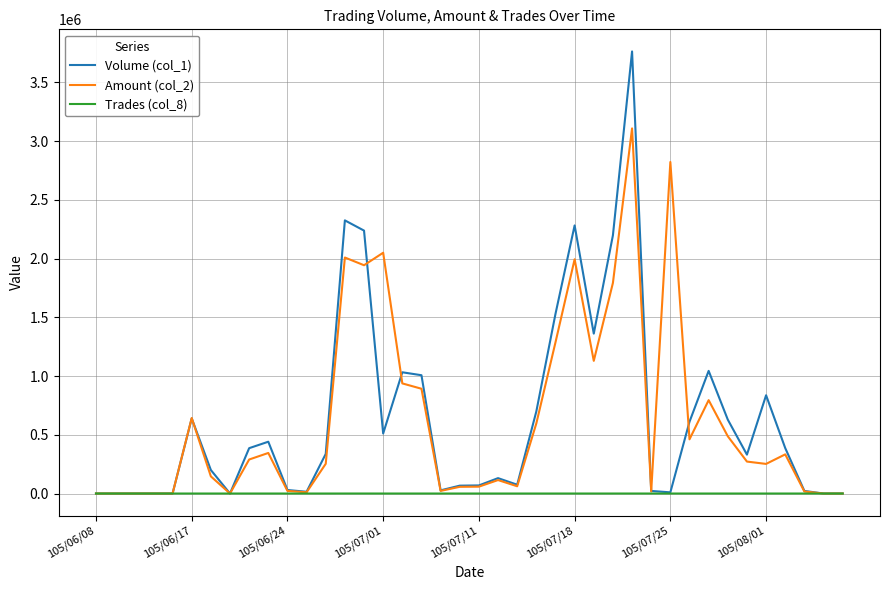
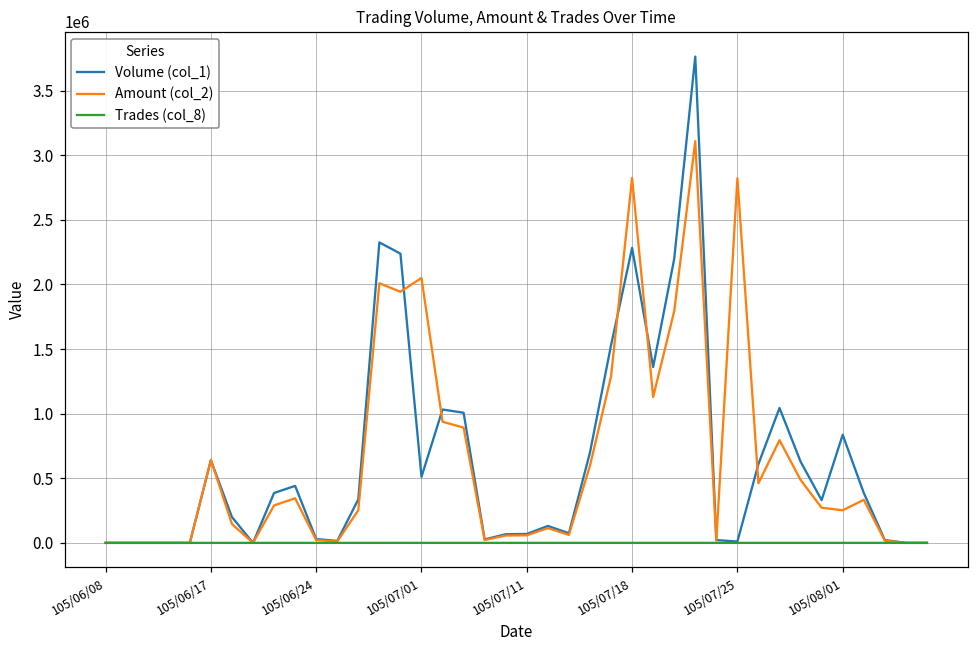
Amount (col_2), 105/07/18: 1990000 -> 2820000
